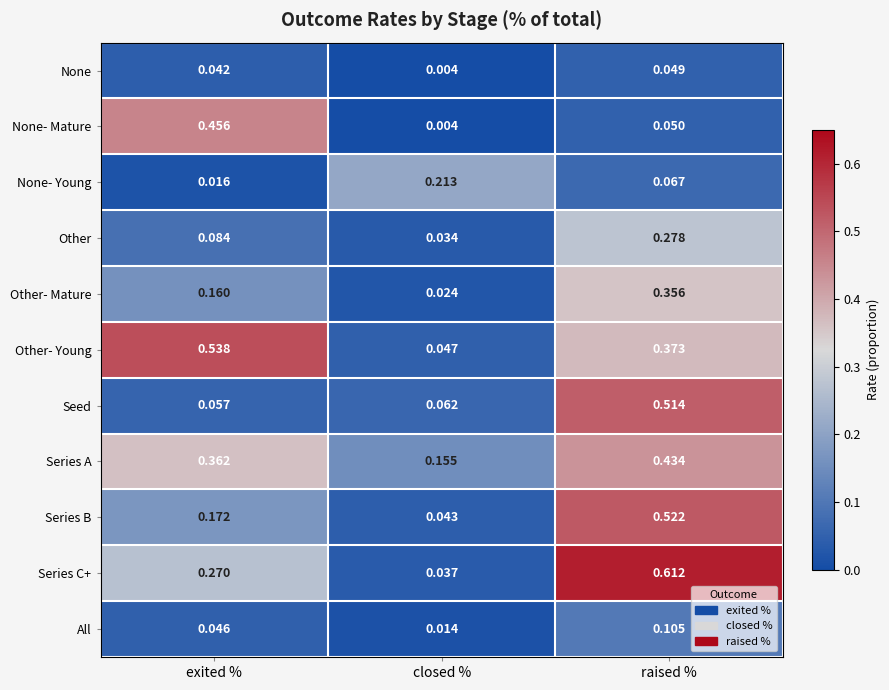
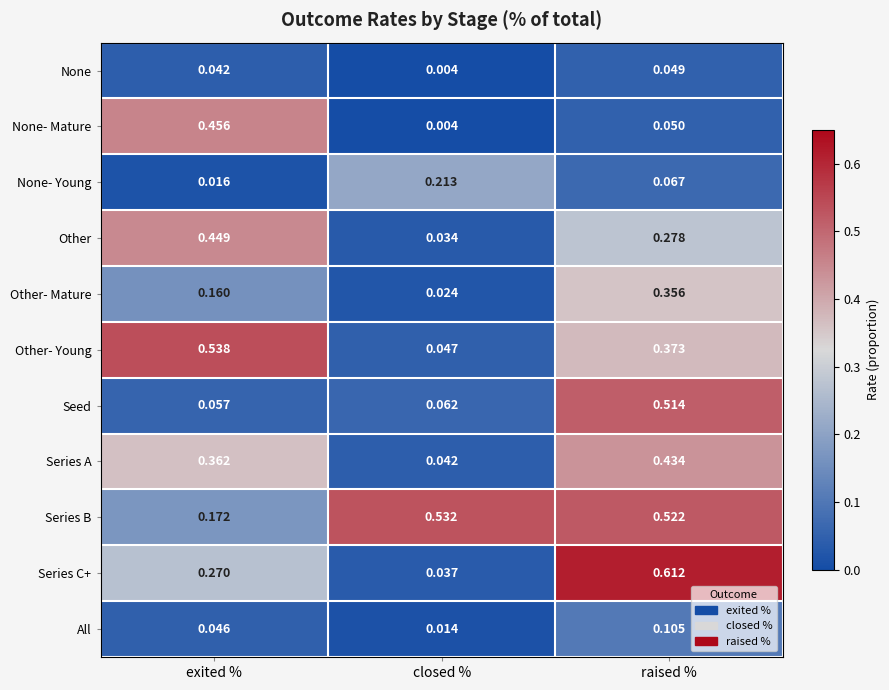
Other, exited %: 0.084 -> 0.449
Series A, closed %: 0.155 -> 0.042
Series B, closed %: 0.043 -> 0.532
